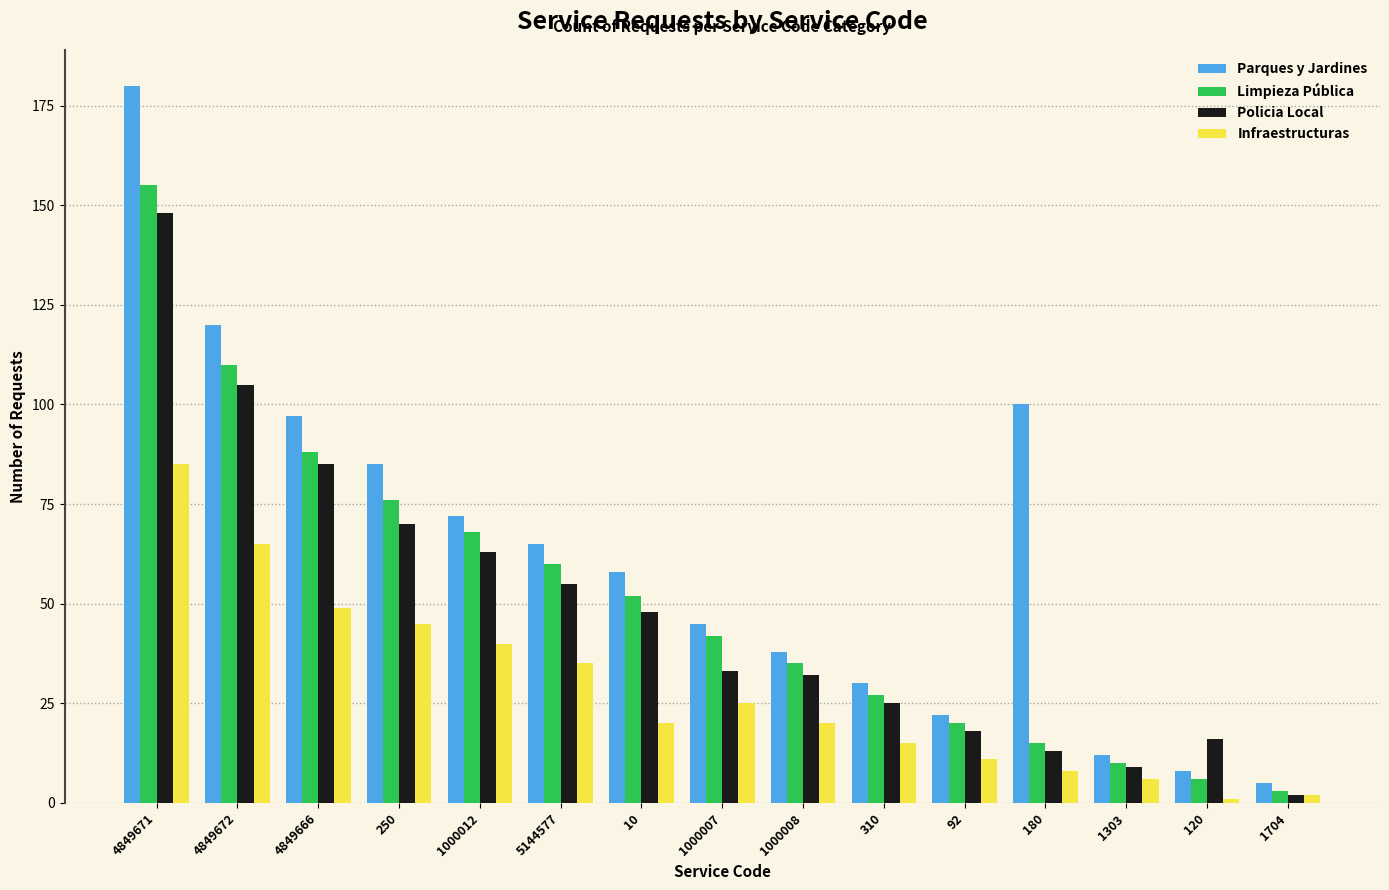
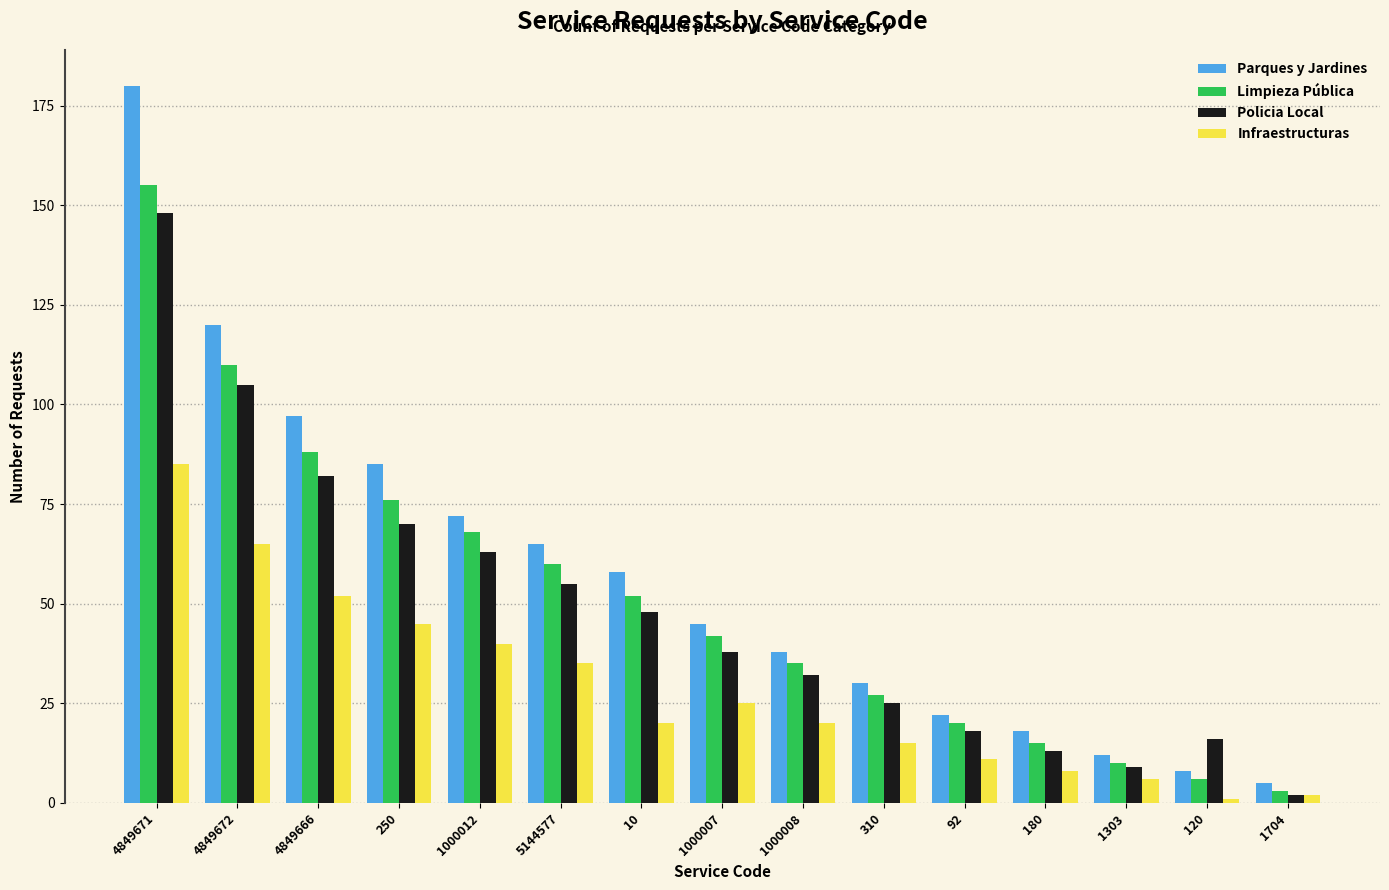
Policia Local, 4849666: 85 -> 82
Infraestructuras, 4849666: 49 -> 52
Policia Local, 1000007: 33 -> 38
Parques y Jardines, 180: 100 -> 18
